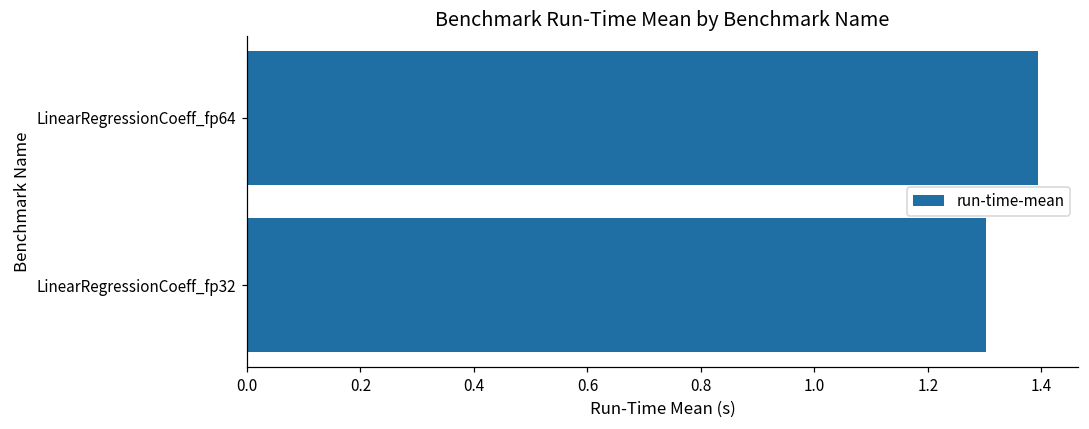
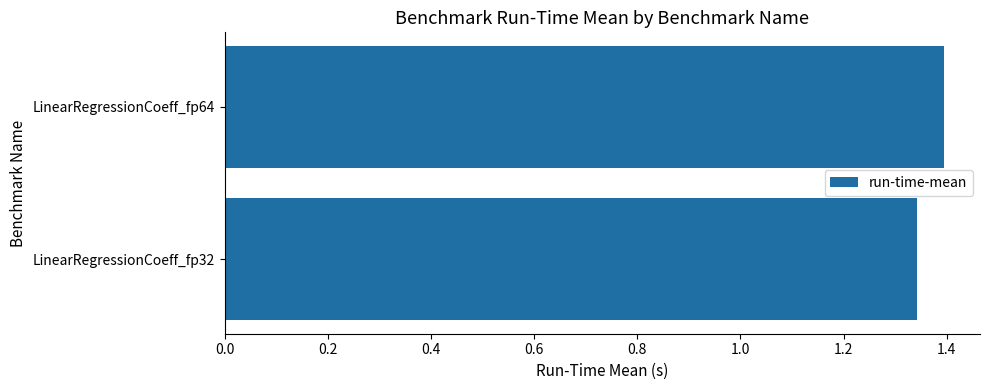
LinearRegressionCoeff_fp32: 1.30 -> 1.34
